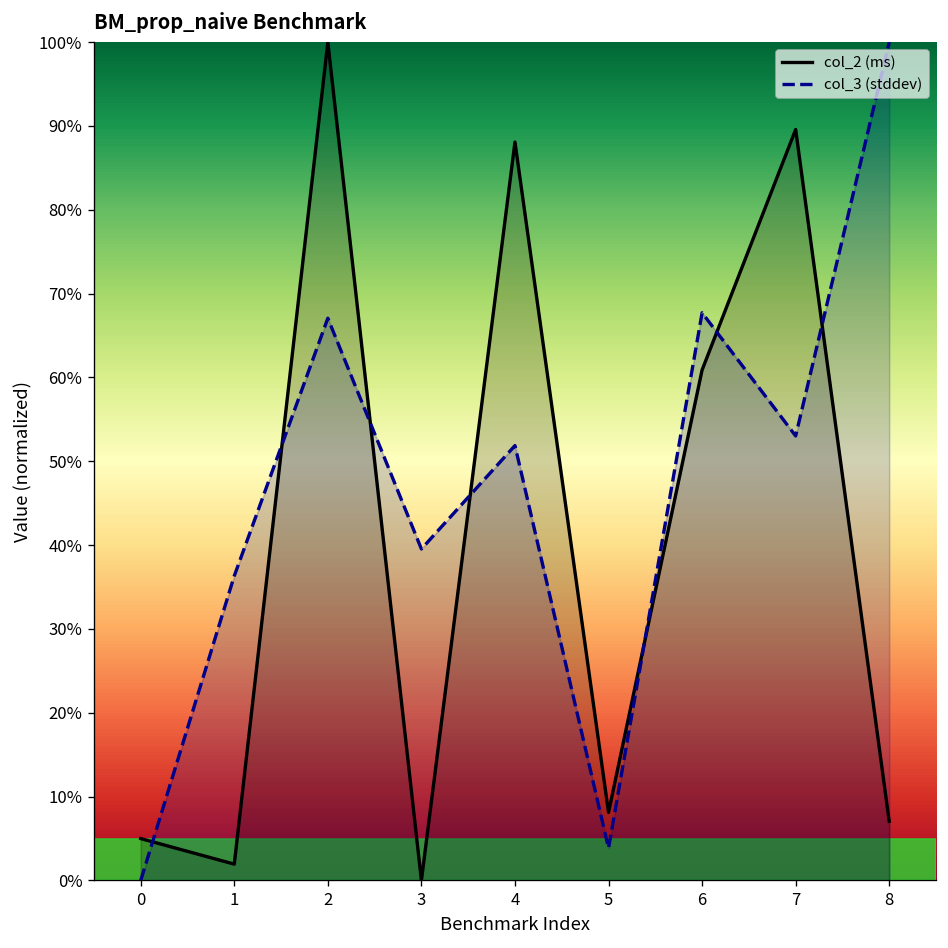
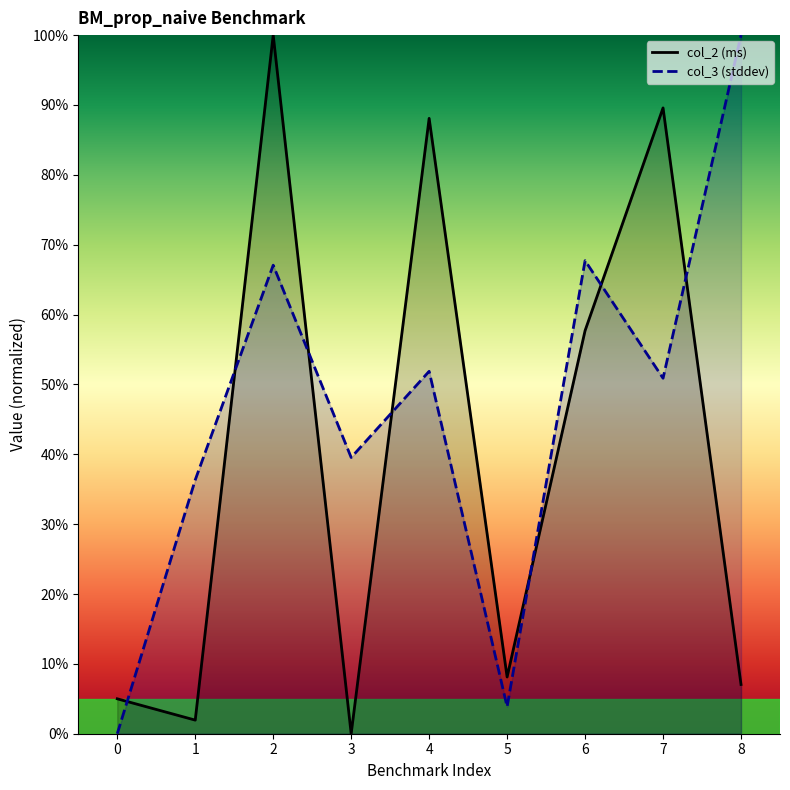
col_2 (ms), 6: 61% -> 58%
col_3 (stddev), 7: 53% -> 51%
